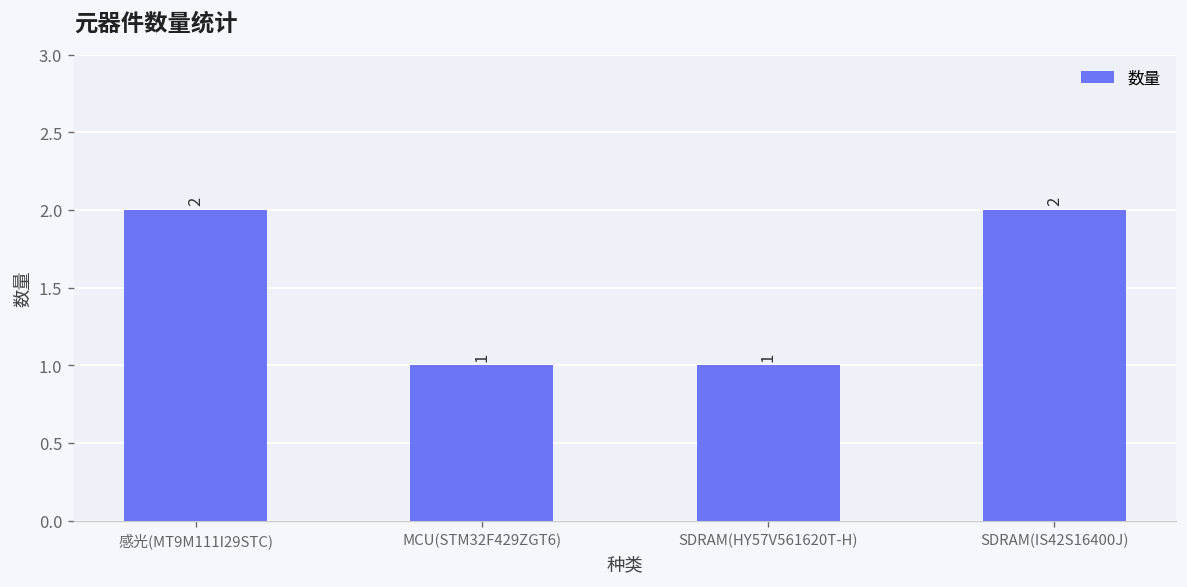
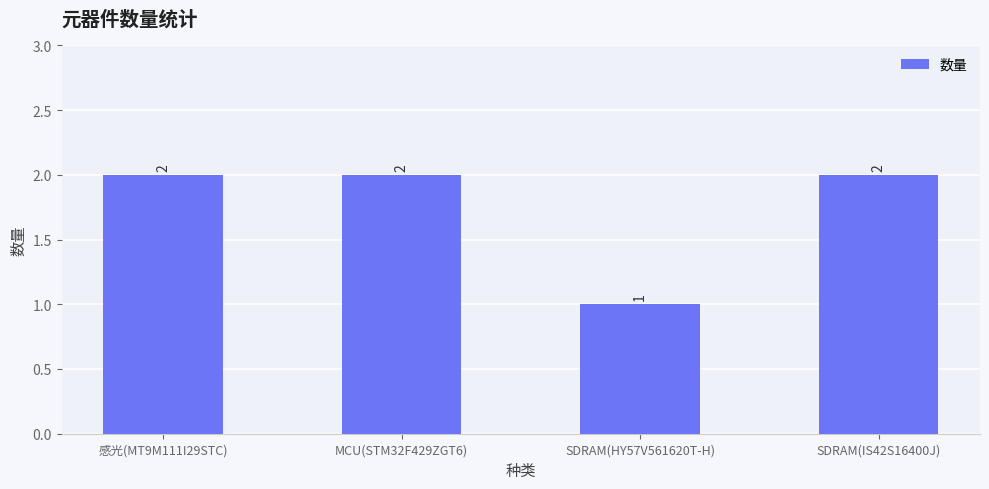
MCU(STM32F429ZGT6): 1 -> 2
